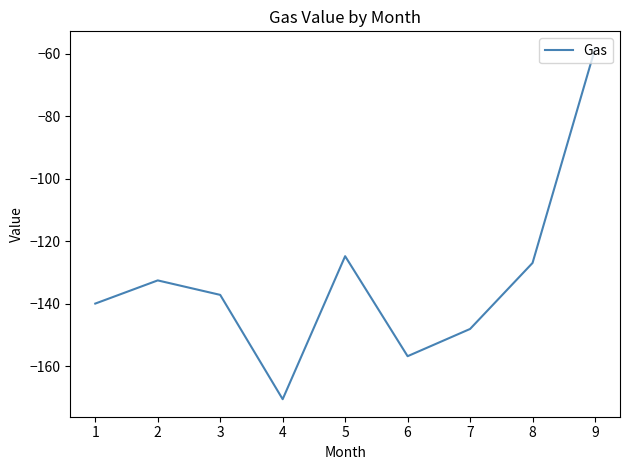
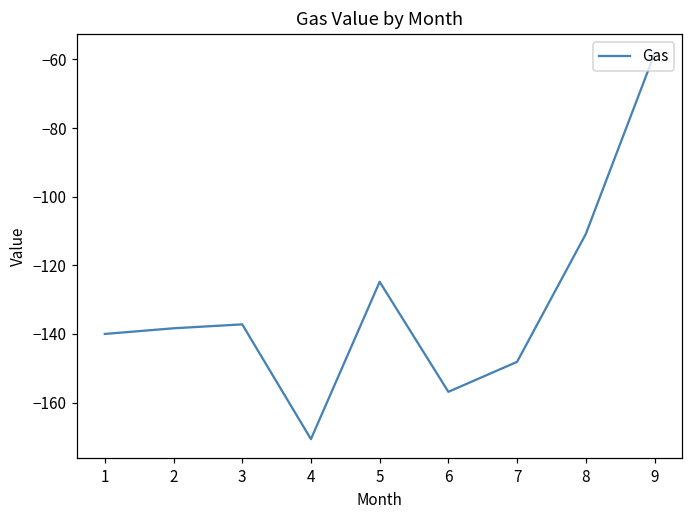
2: -133 -> -138
8: -127 -> -111
